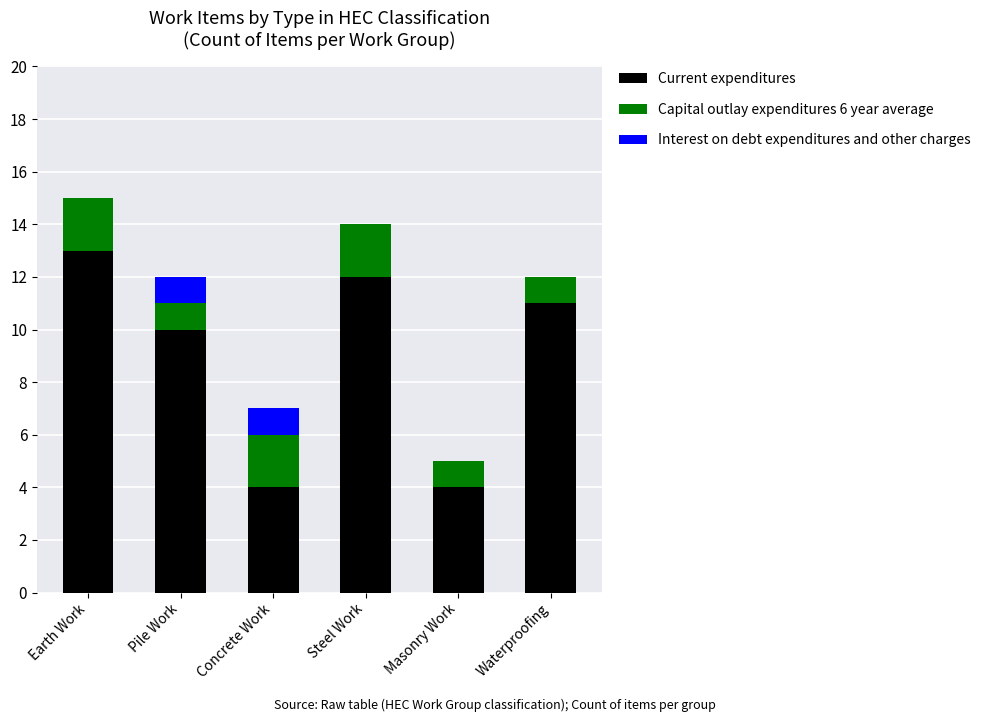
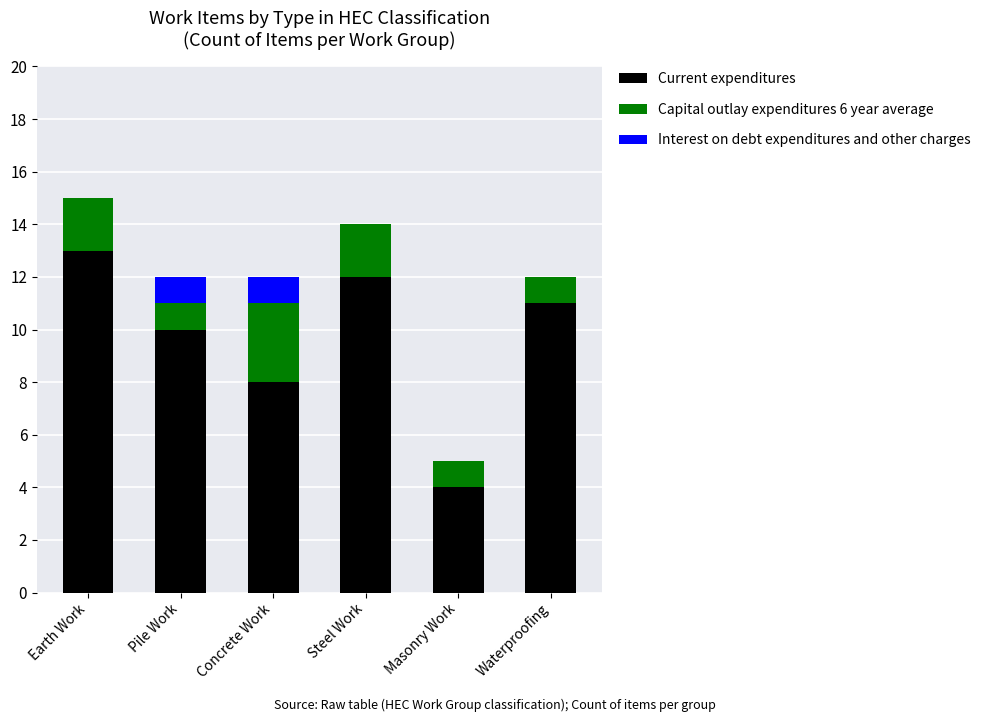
Current expenditures, Concrete Work: 4 -> 8
Capital outlay expenditures 6 year average, Concrete Work: 2 -> 3
